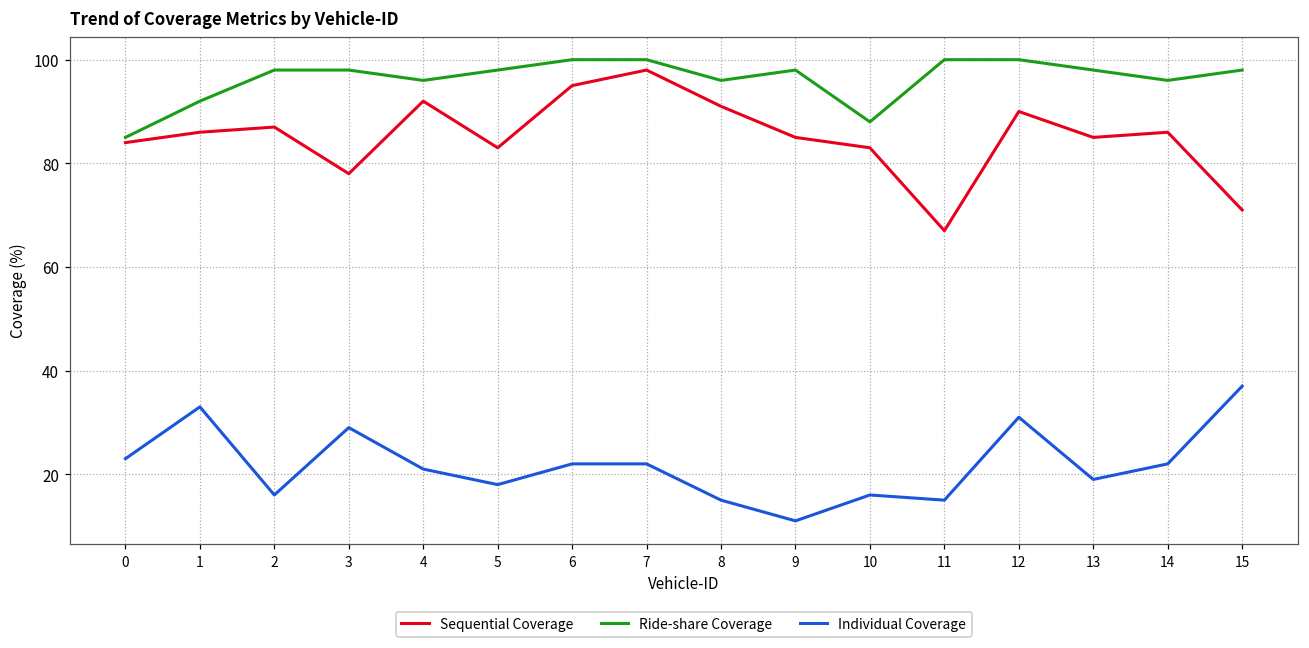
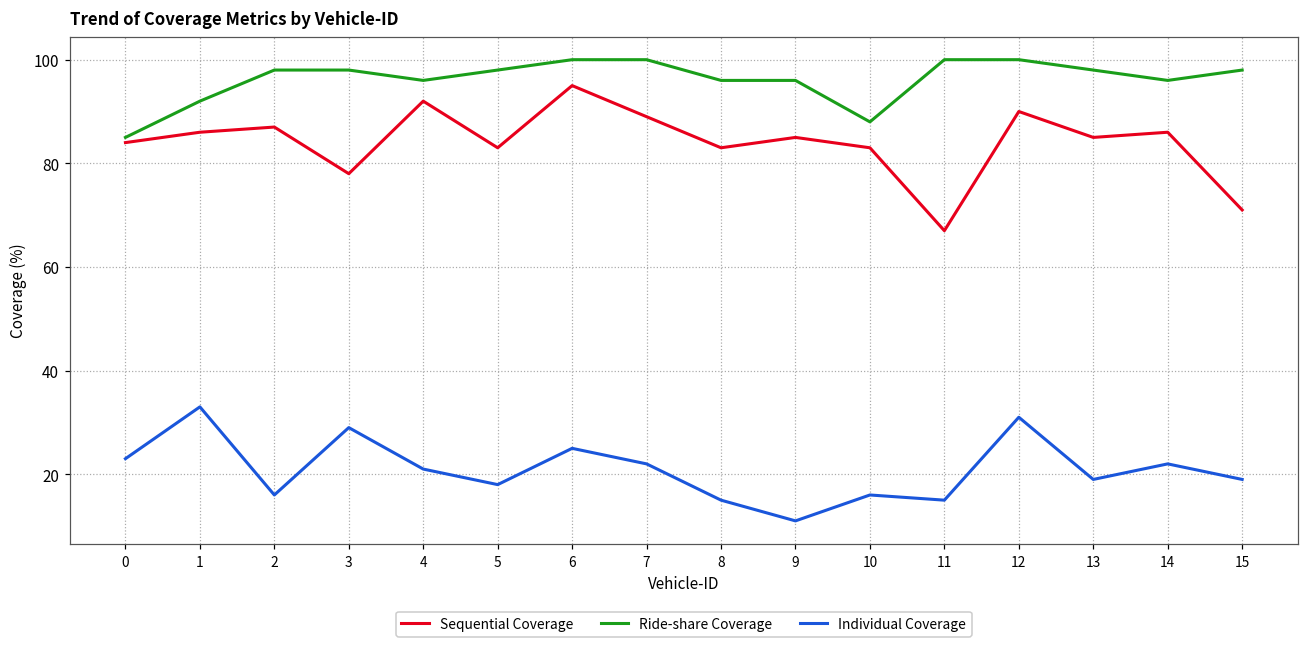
Individual Coverage, 6: 22 -> 25
Sequential Coverage, 7: 98 -> 89
Sequential Coverage, 8: 91 -> 83
Ride-share Coverage, 9: 98 -> 96
Individual Coverage, 15: 37 -> 19
